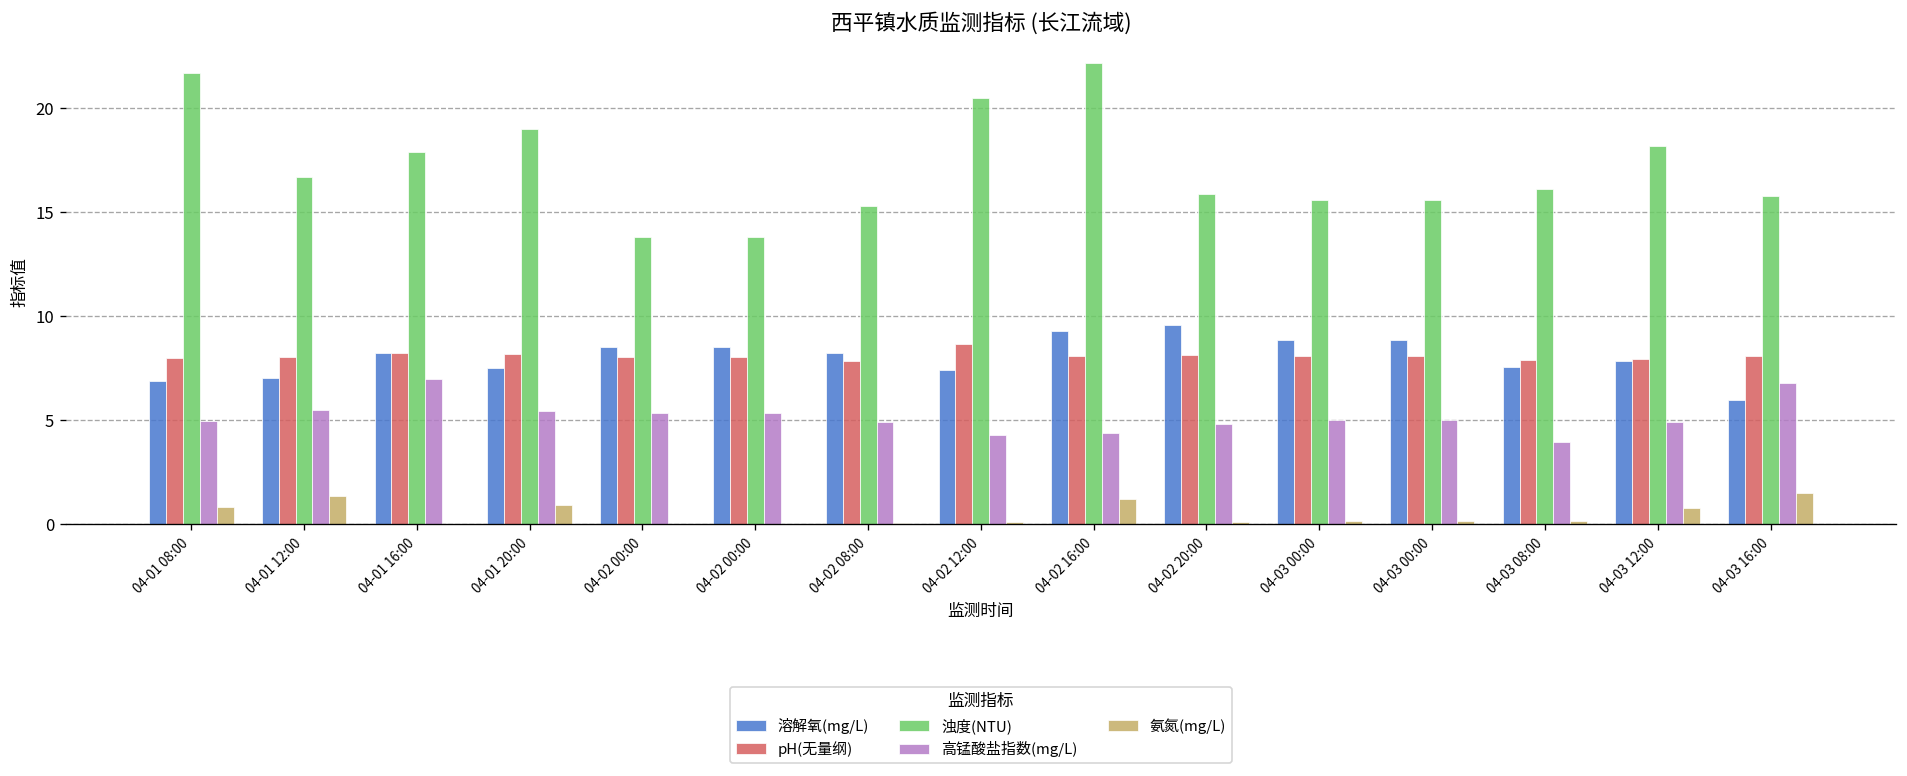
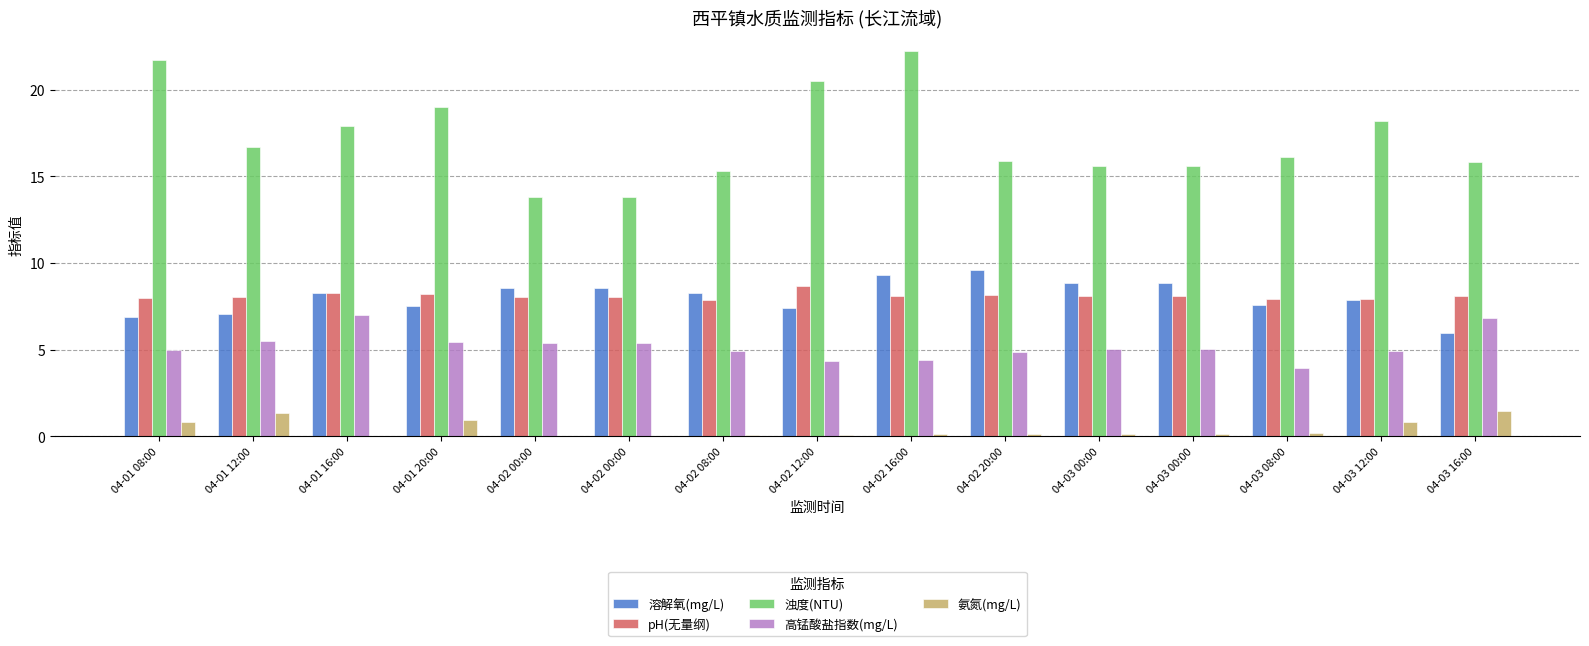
氨氮(mg/L), 04-02 16:00: 1.2 -> 0.1
